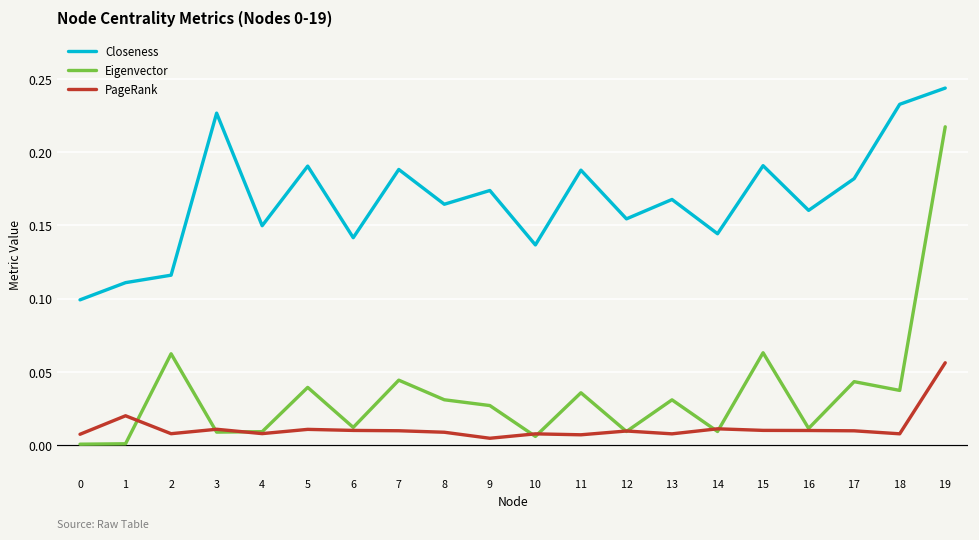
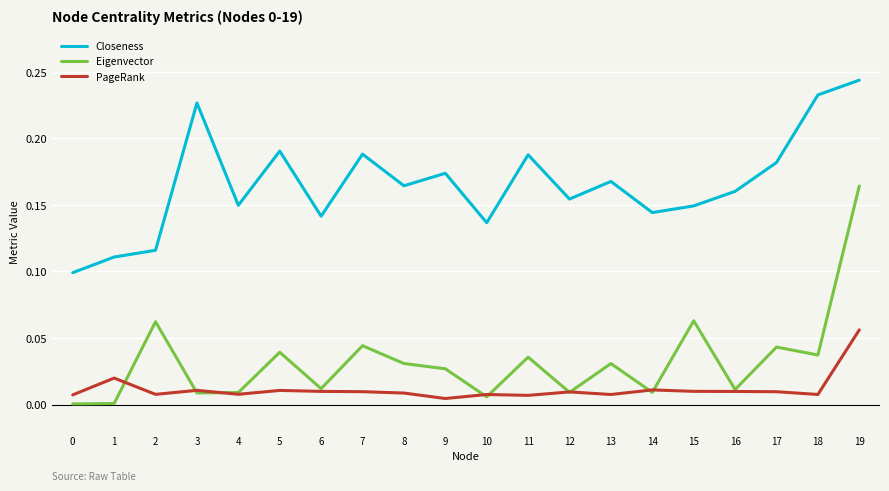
Closeness, 15: 0.191 -> 0.149
Eigenvector, 19: 0.217 -> 0.164
